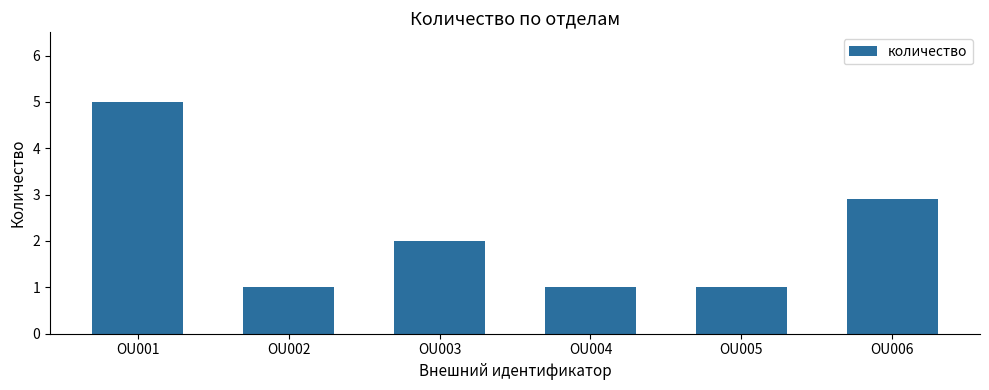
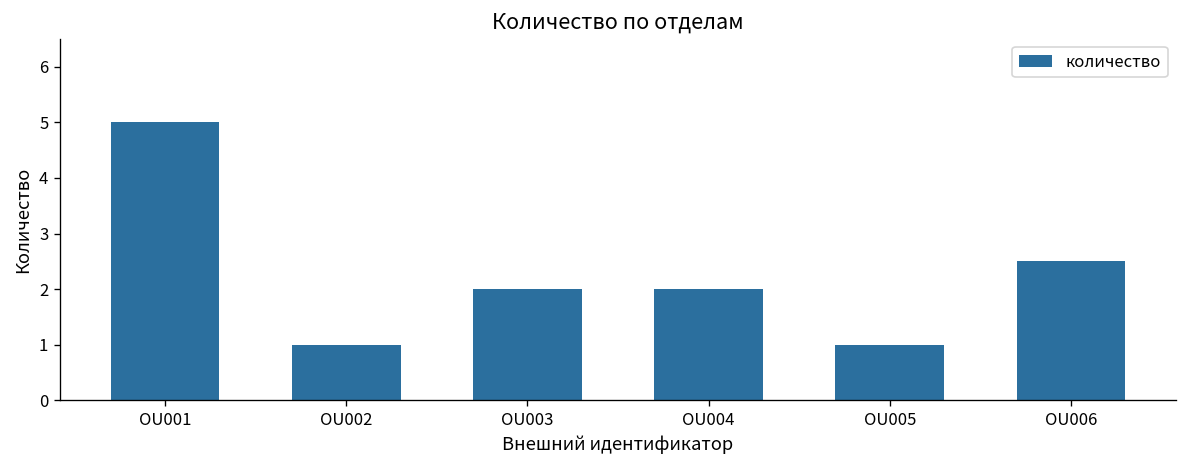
OU004: 1 -> 2
OU006: 2.9 -> 2.5
